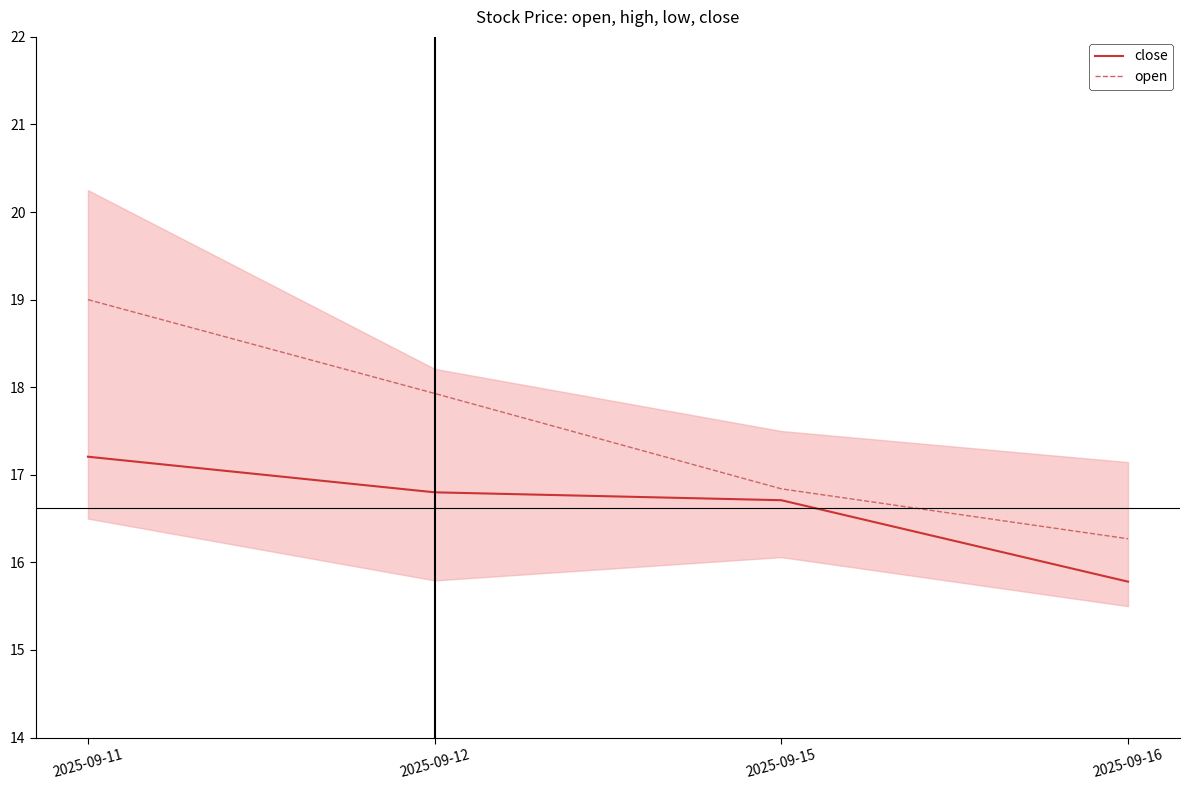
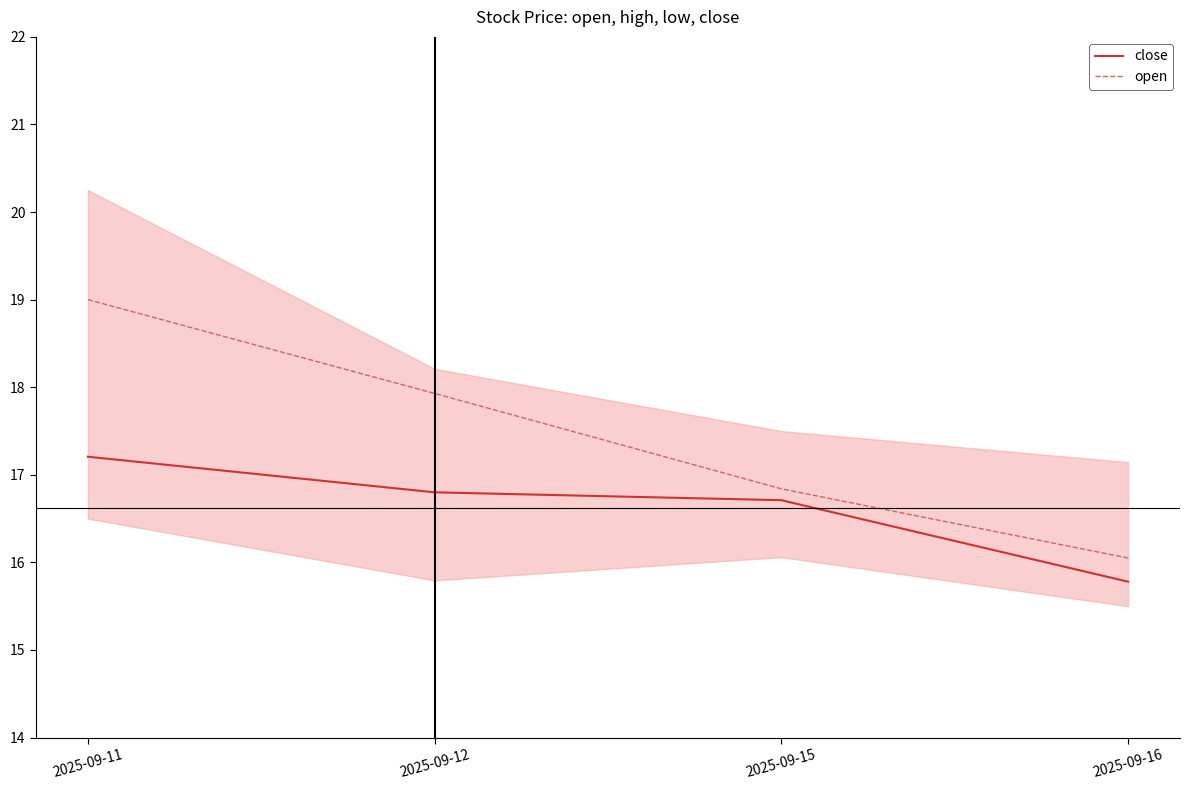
open, 2025-09-16: 16.3 -> 16.0
